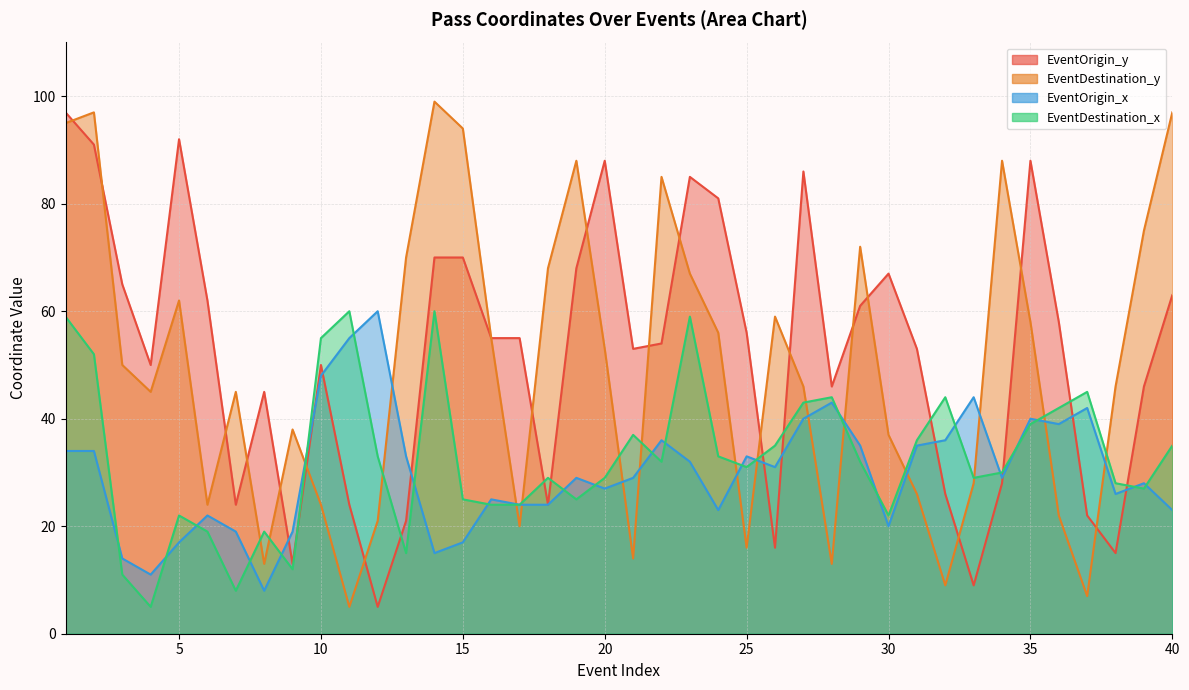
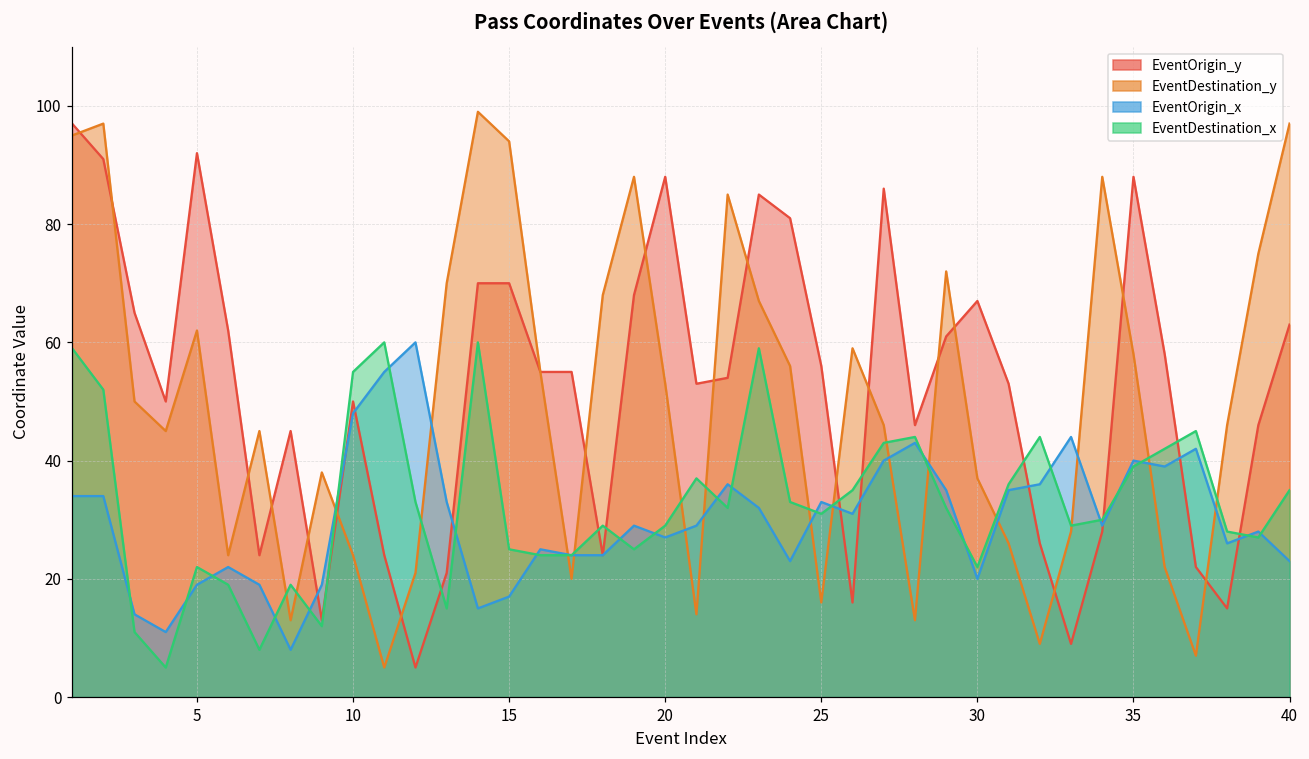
EventOrigin_x, 5: 17 -> 19
